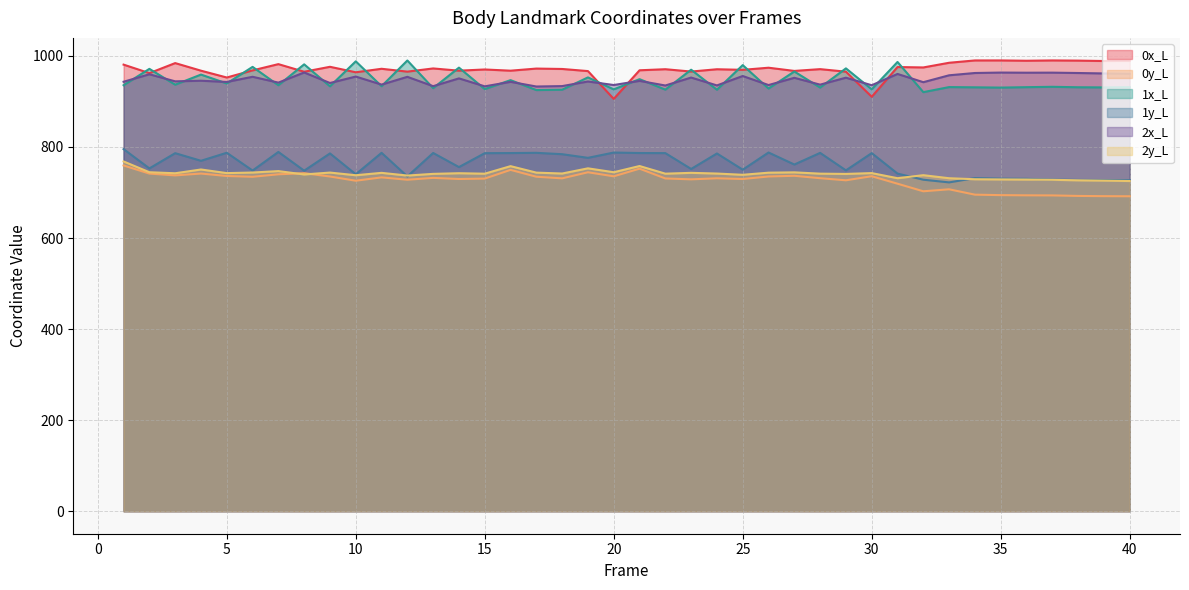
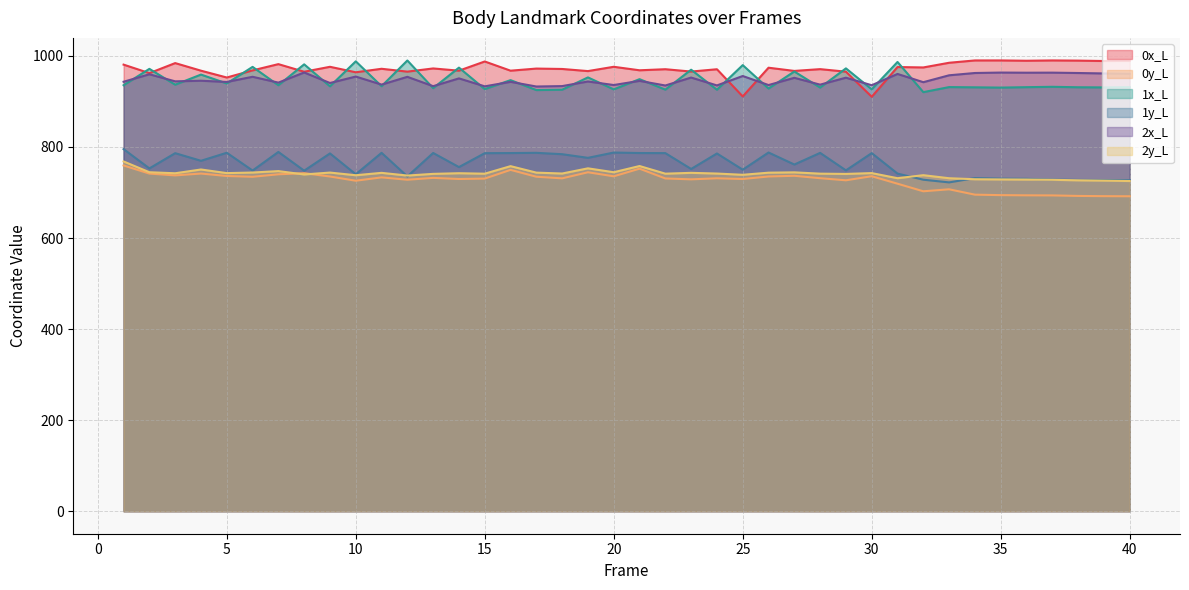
0x_L, 15: 970 -> 990
0x_L, 20: 910 -> 980
0x_L, 25: 970 -> 910
